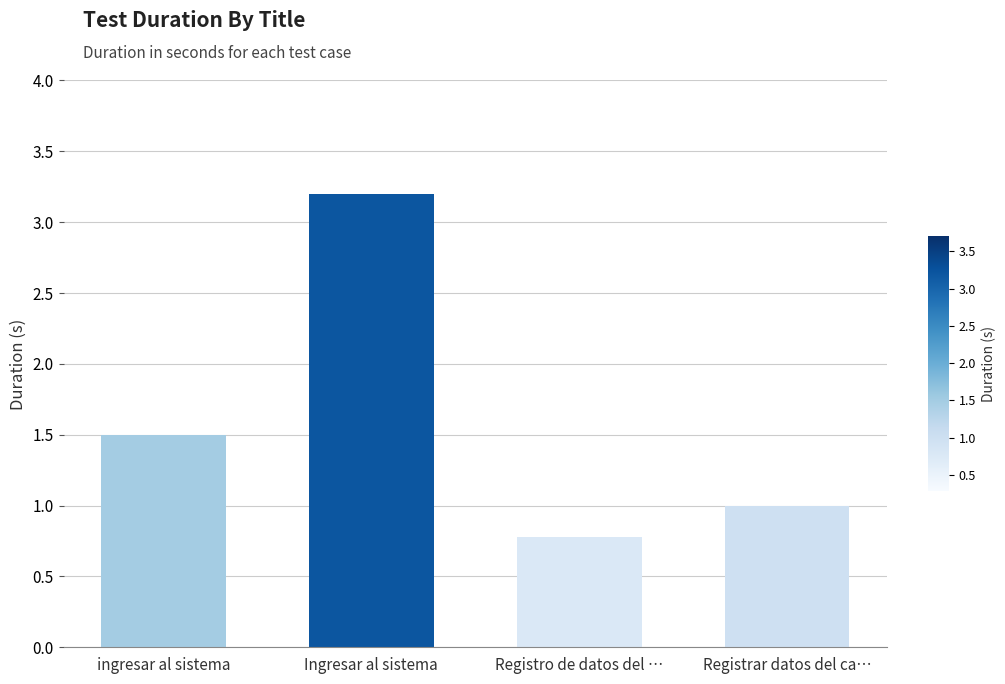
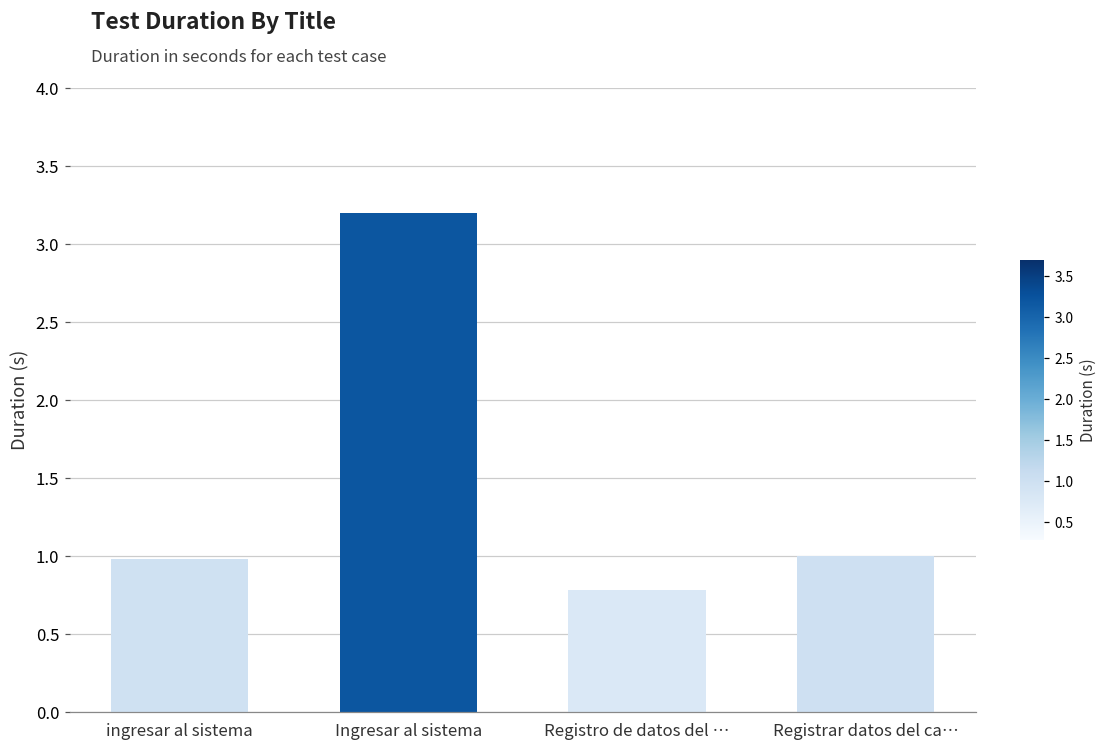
ingresar al sistema: 1.50 -> 0.98
